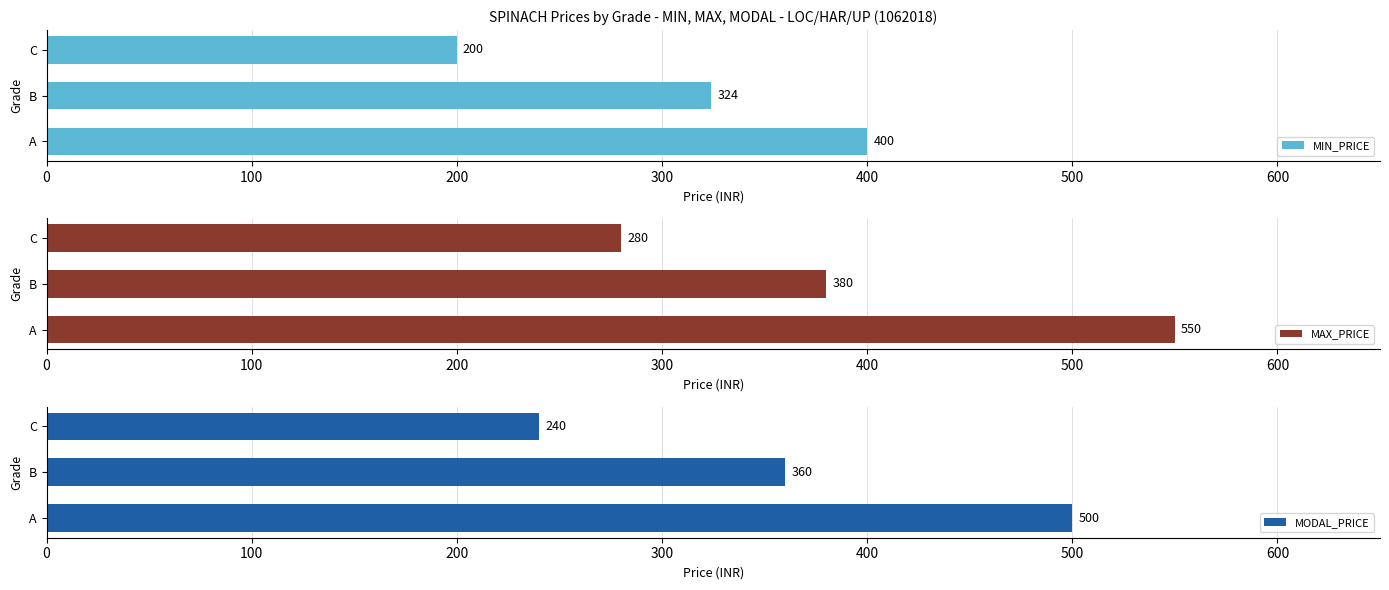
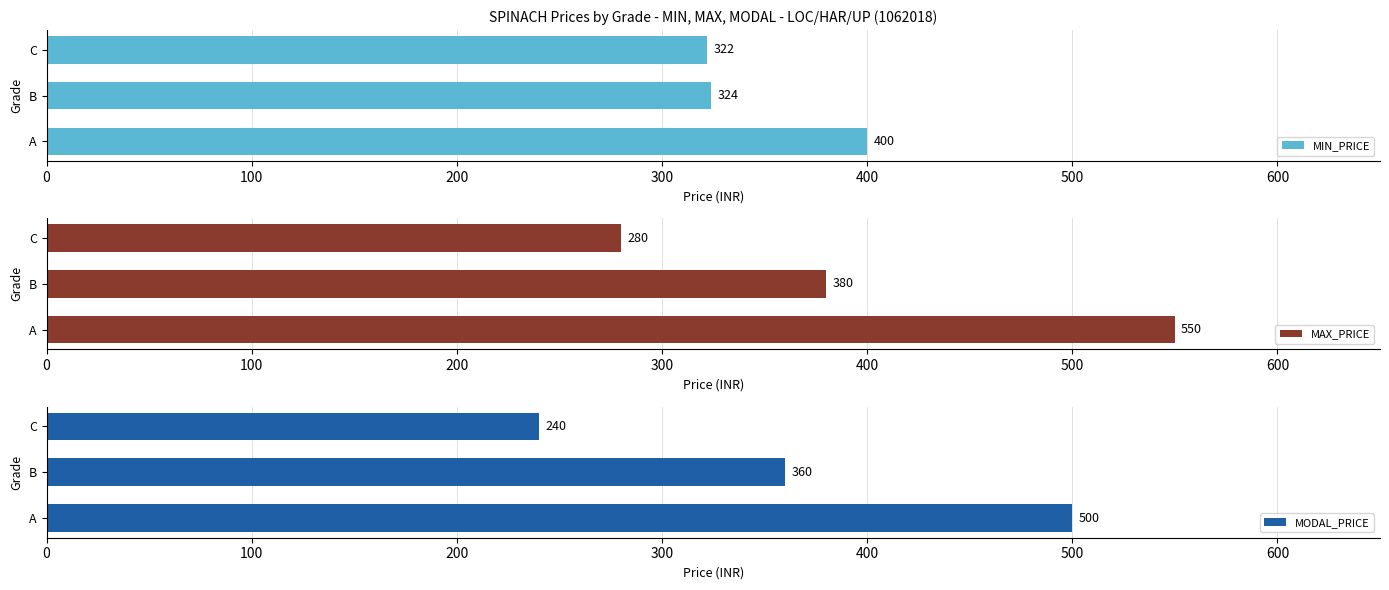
SPINACH Prices by Grade - MIN, MAX, MODAL - LOC/HAR/UP (1062018), C: 200 -> 322
